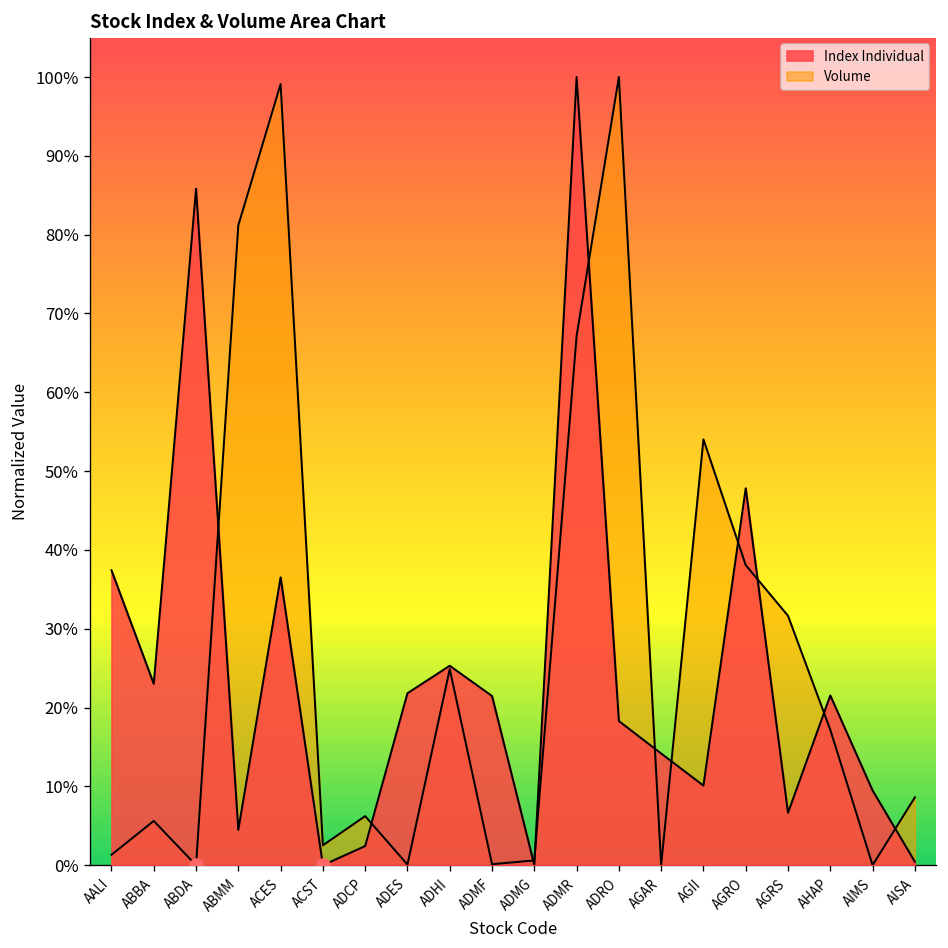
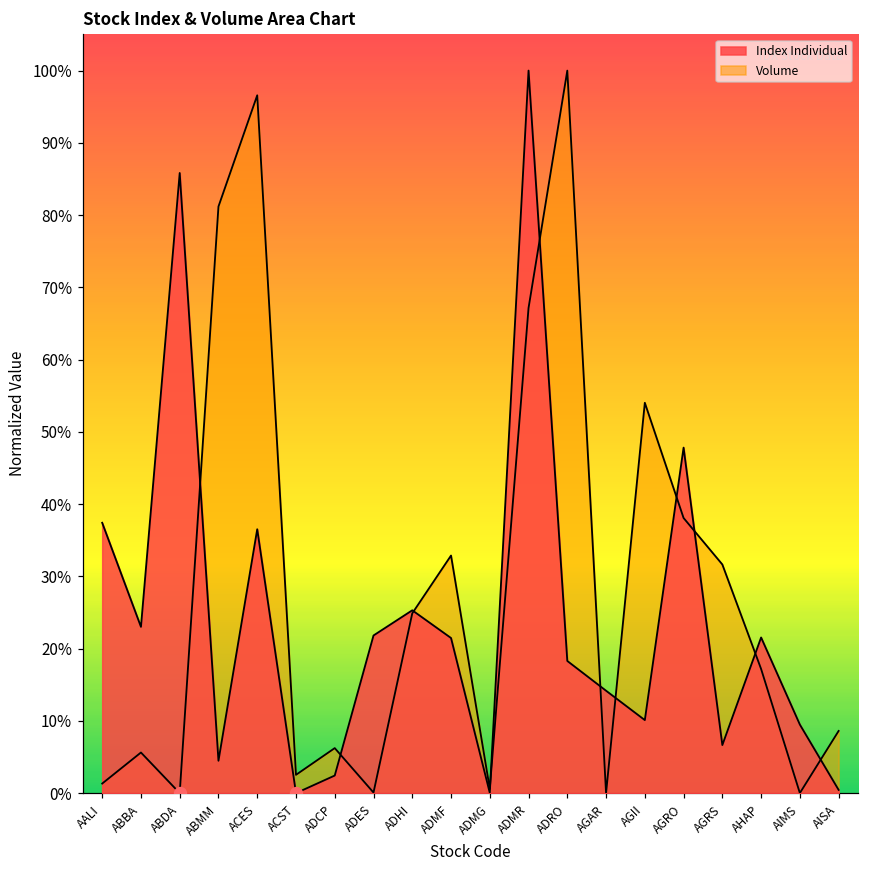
Volume, ACES: 99% -> 97%
Volume, ADMF: 0% -> 33%
